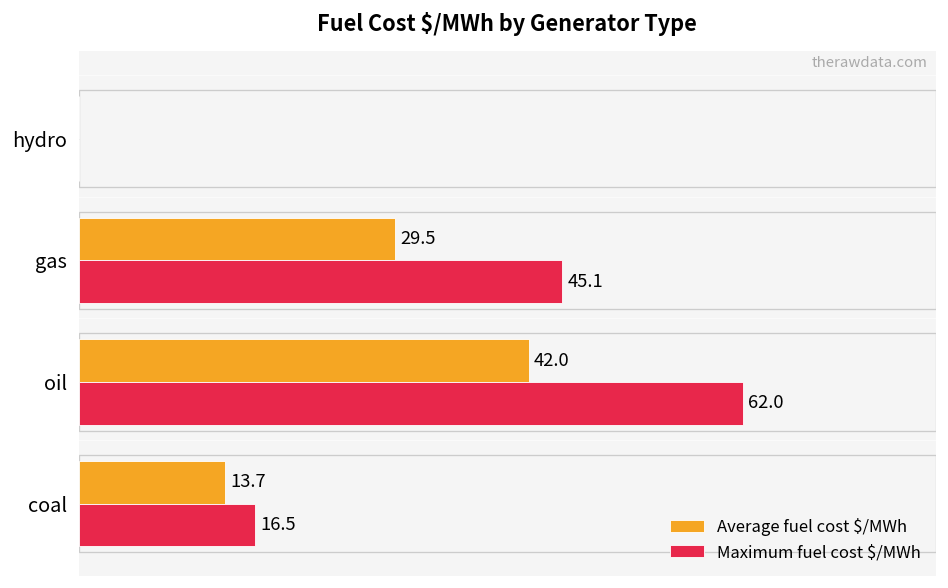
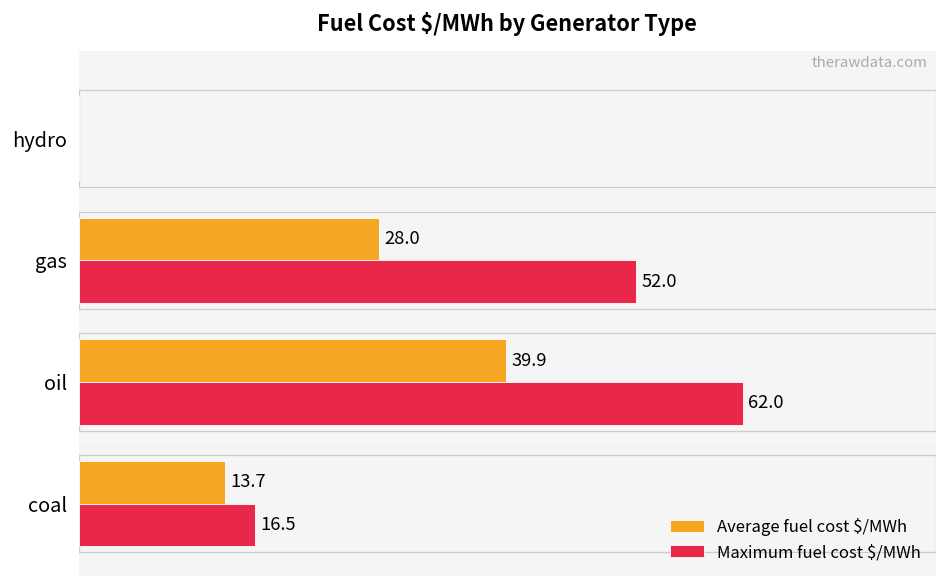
Average fuel cost $/MWh, gas: 29.5 -> 28.0
Maximum fuel cost $/MWh, gas: 45.1 -> 52.0
Average fuel cost $/MWh, oil: 42.0 -> 39.9
